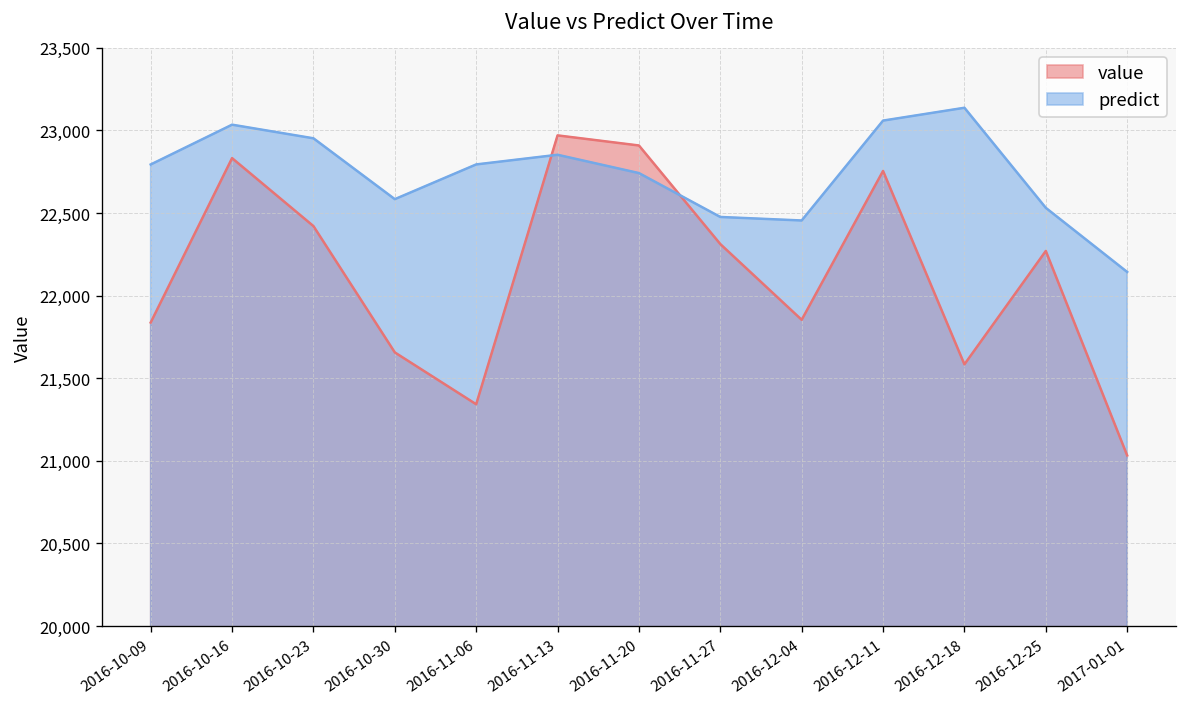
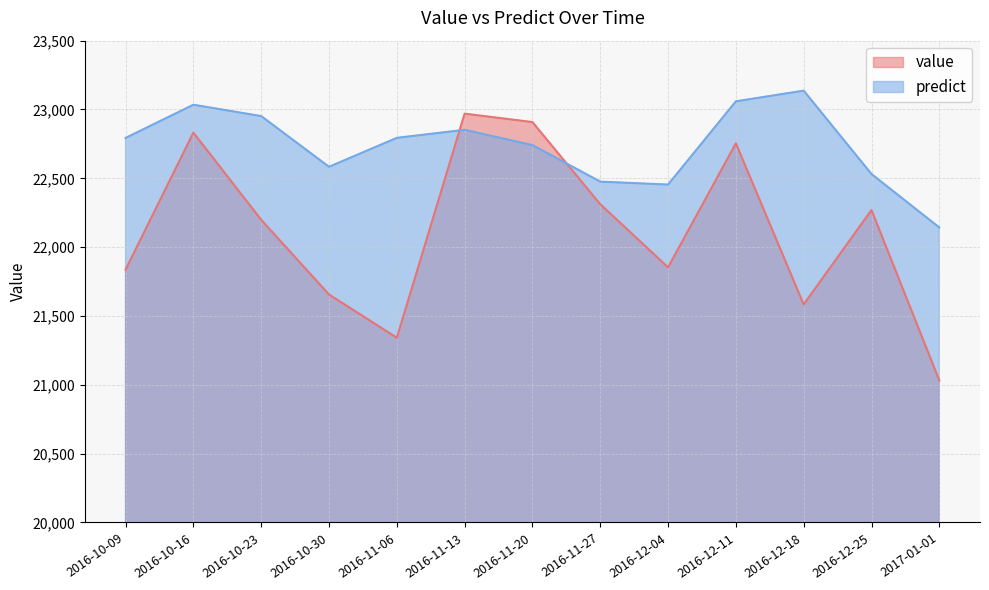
value, 2016-10-23: 22,420 -> 22,200
